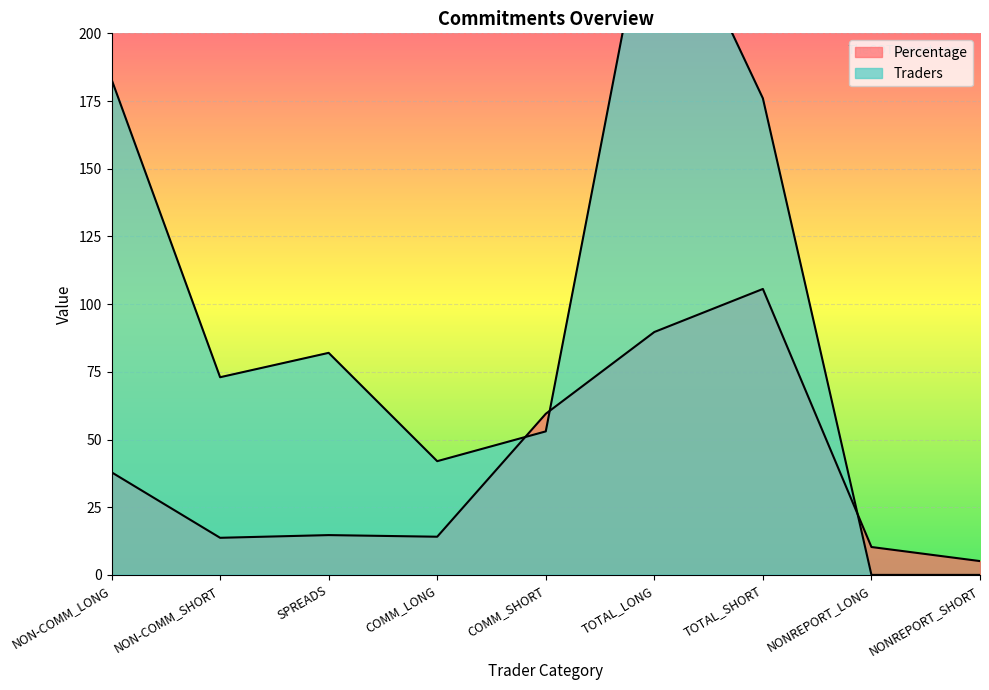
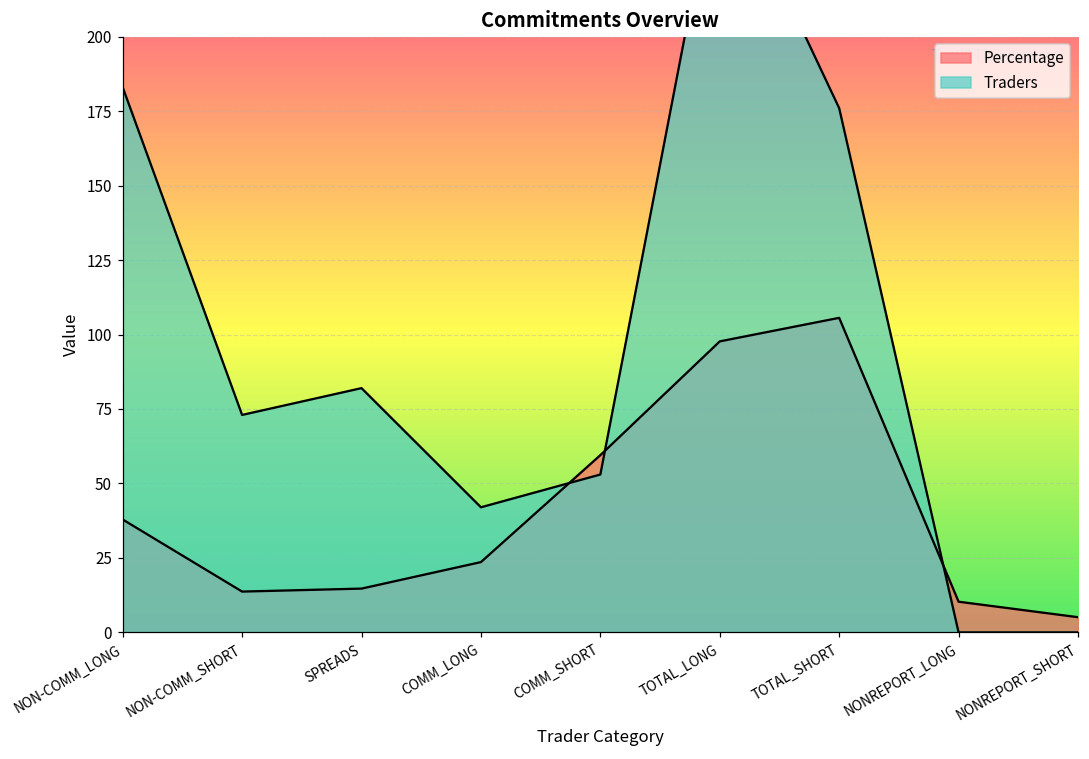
Percentage, COMM_LONG: 14 -> 24
Percentage, TOTAL_LONG: 90 -> 98
